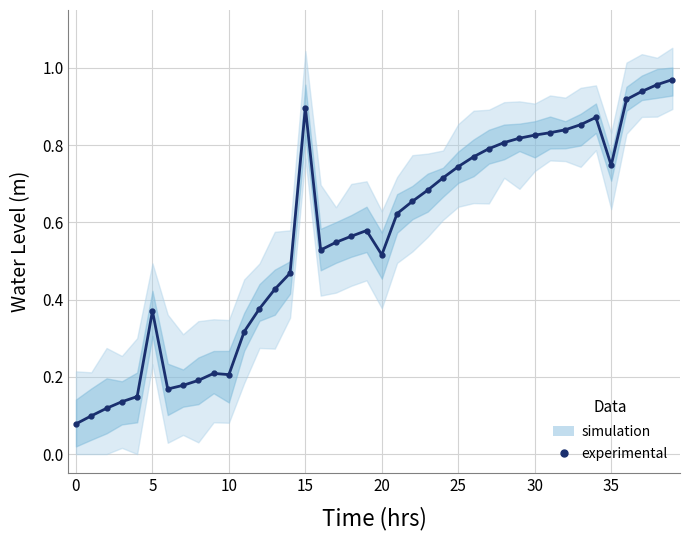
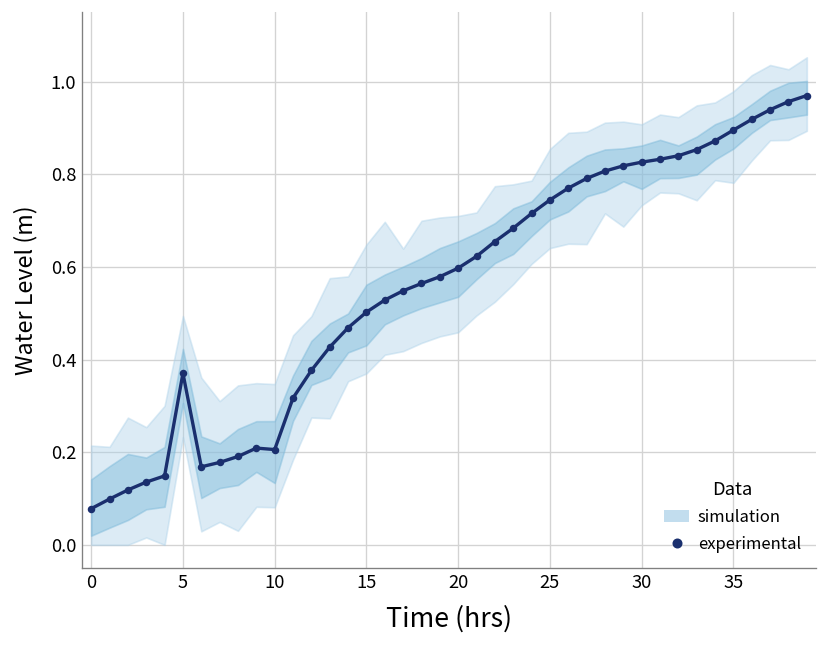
experimental, 15: 0.90 -> 0.50
experimental, 20: 0.52 -> 0.60
experimental, 35: 0.75 -> 0.90
